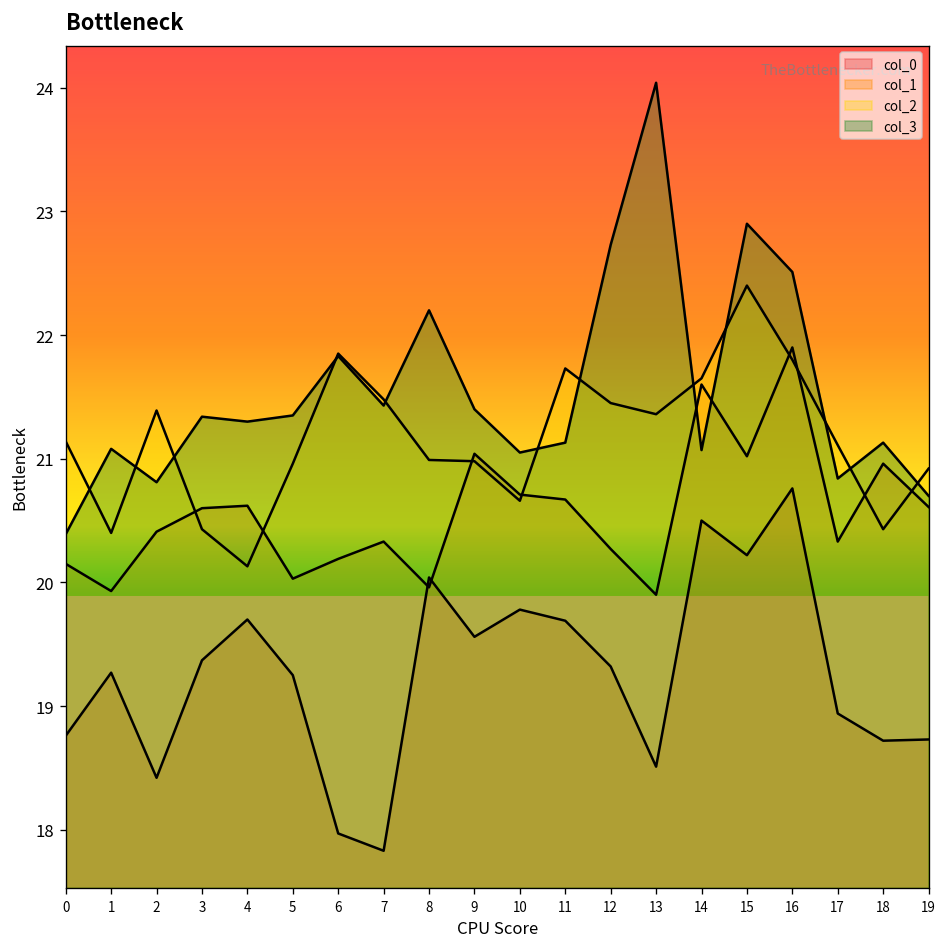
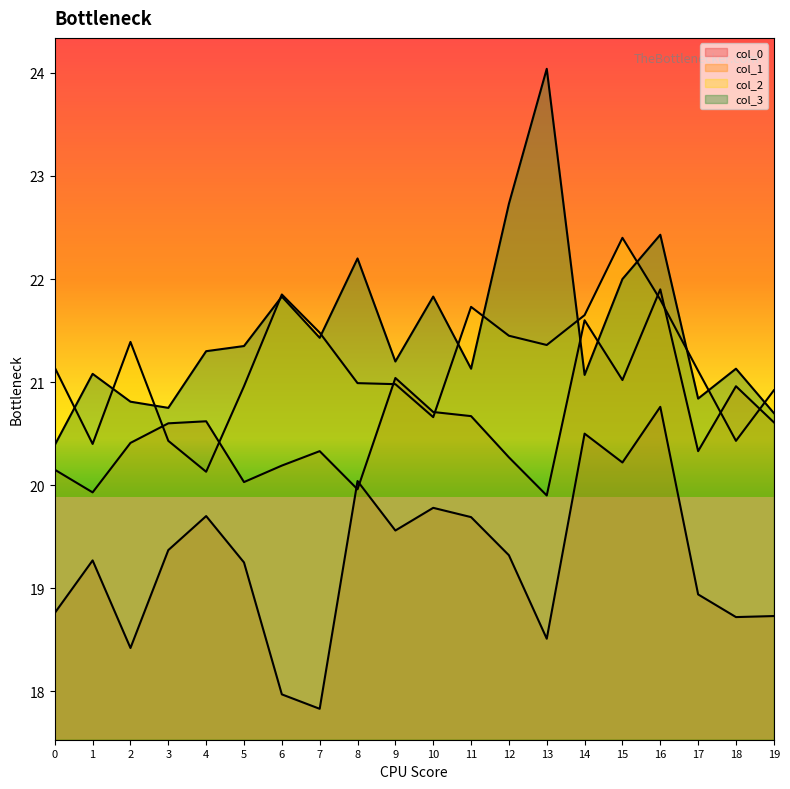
col_3, 3: 21.34 -> 20.75
col_3, 9: 21.4 -> 21.2
col_3, 10: 21.05 -> 21.83
col_3, 15: 22.9 -> 22.0
col_3, 16: 22.51 -> 22.43
